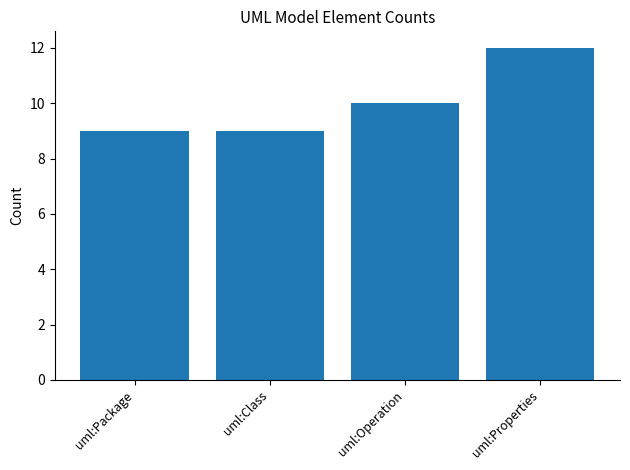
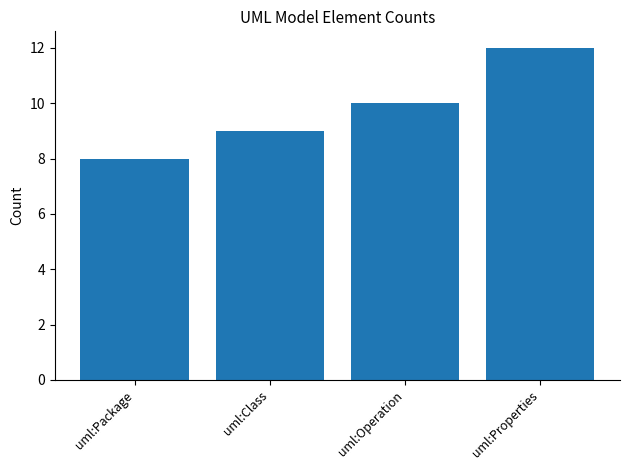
uml:Package: 9 -> 8
